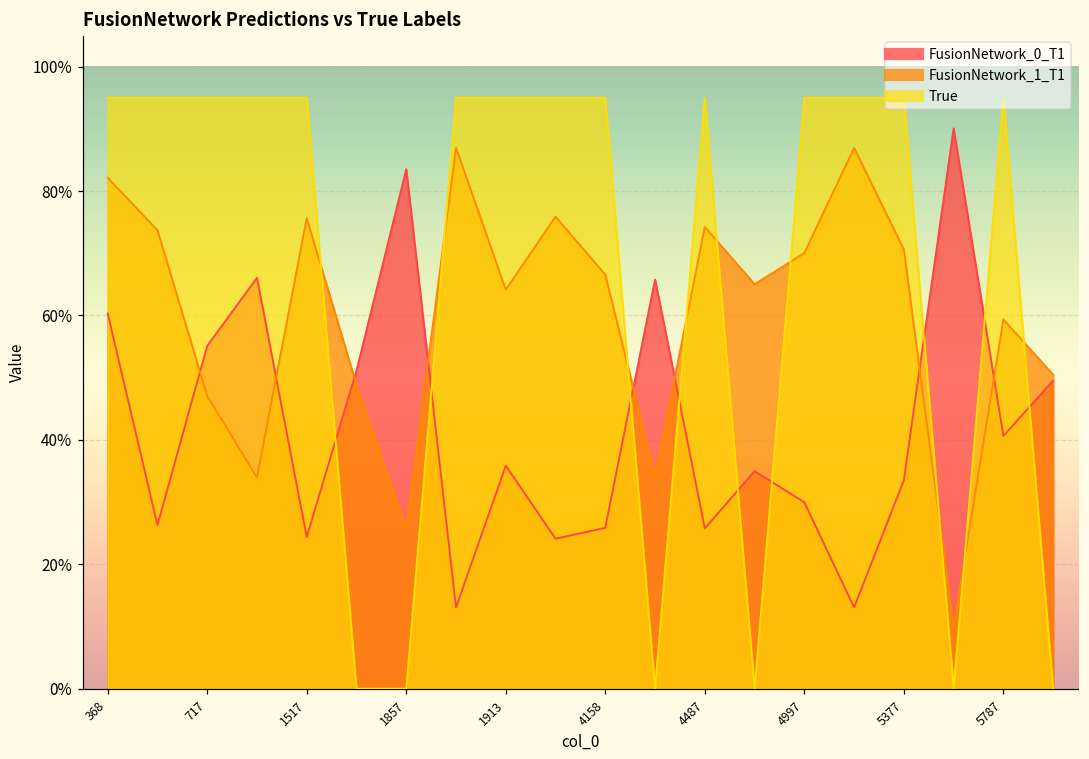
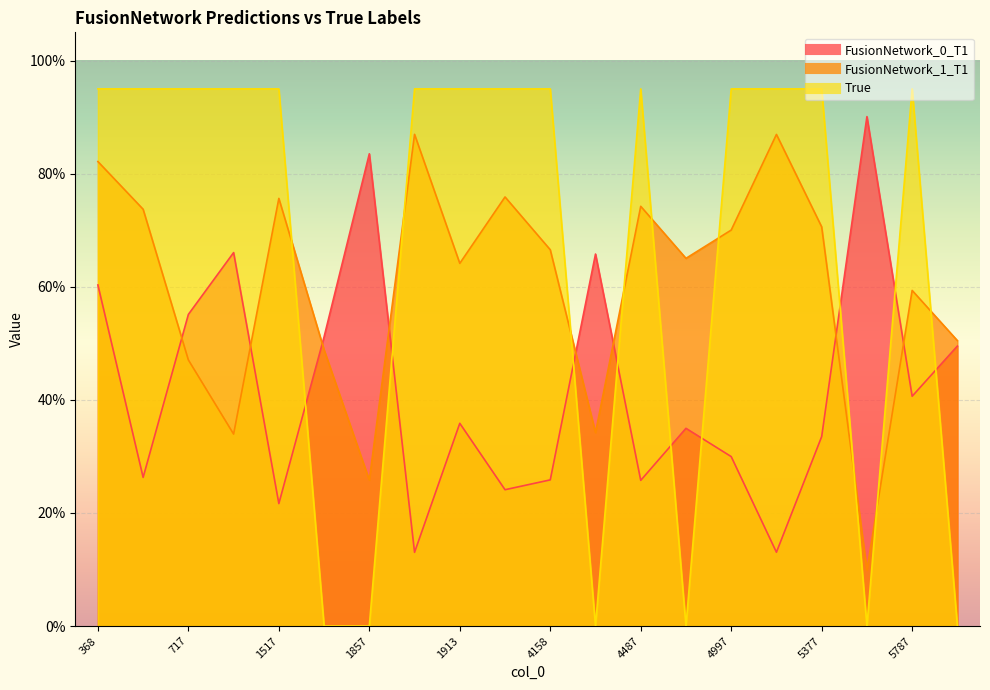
FusionNetwork_0_T1, 1517: 24% -> 22%
